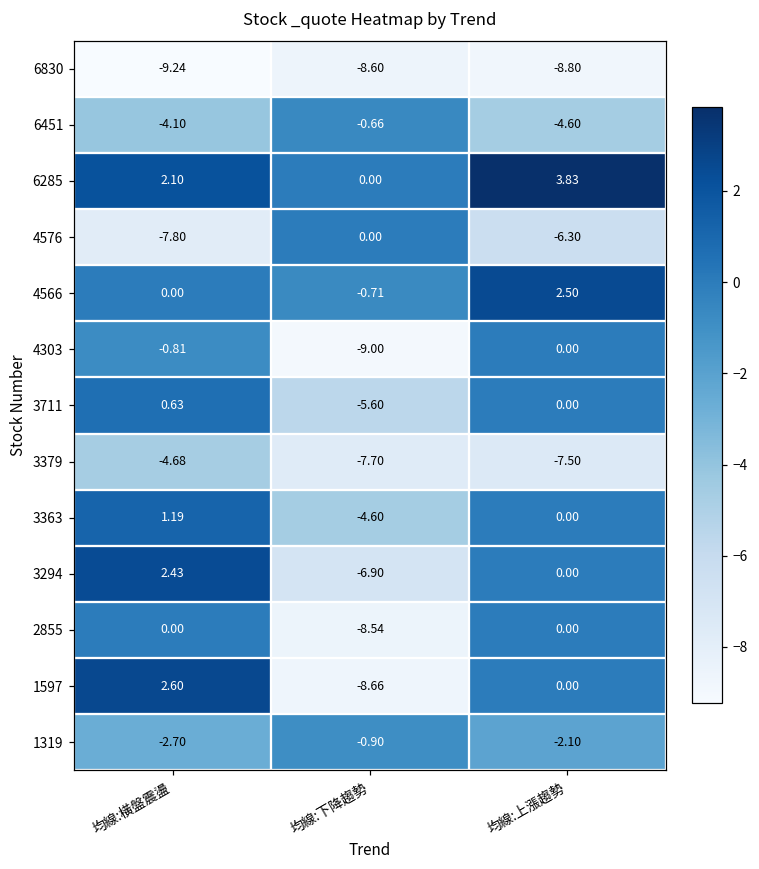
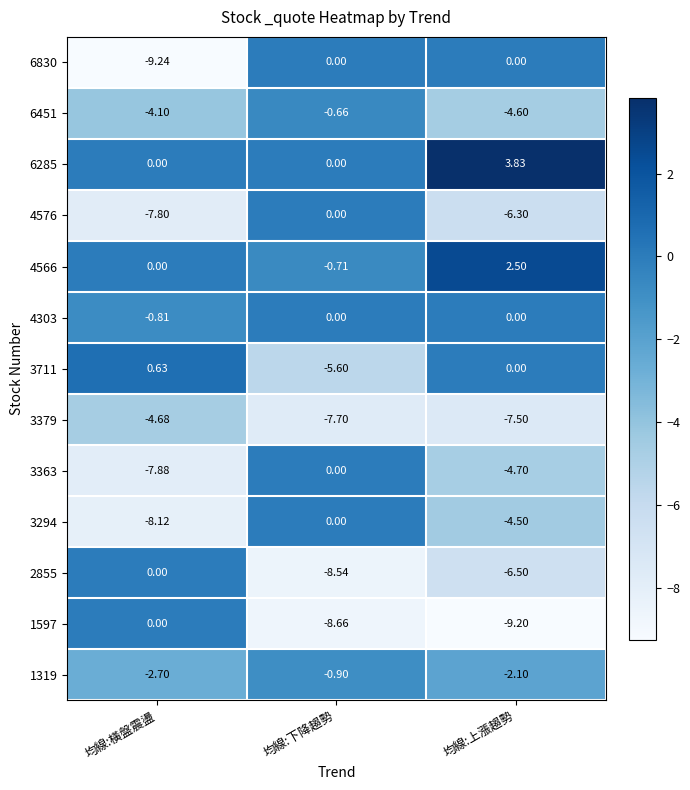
6830, 均線:下降趨勢: -8.60 -> 0.00
6830, 均線:上漲趨勢: -8.80 -> 0.00
6285, 均線:橫盤震盪: 2.10 -> 0.00
4303, 均線:下降趨勢: -9.00 -> 0.00
3363, 均線:橫盤震盪: 1.19 -> -7.88
3363, 均線:下降趨勢: -4.60 -> 0.00
3363, 均線:上漲趨勢: 0.00 -> -4.70
3294, 均線:橫盤震盪: 2.43 -> -8.12
3294, 均線:下降趨勢: -6.90 -> 0.00
3294, 均線:上漲趨勢: 0.00 -> -4.50
2855, 均線:上漲趨勢: 0.00 -> -6.50
1597, 均線:橫盤震盪: 2.60 -> 0.00
1597, 均線:上漲趨勢: 0.00 -> -9.20
